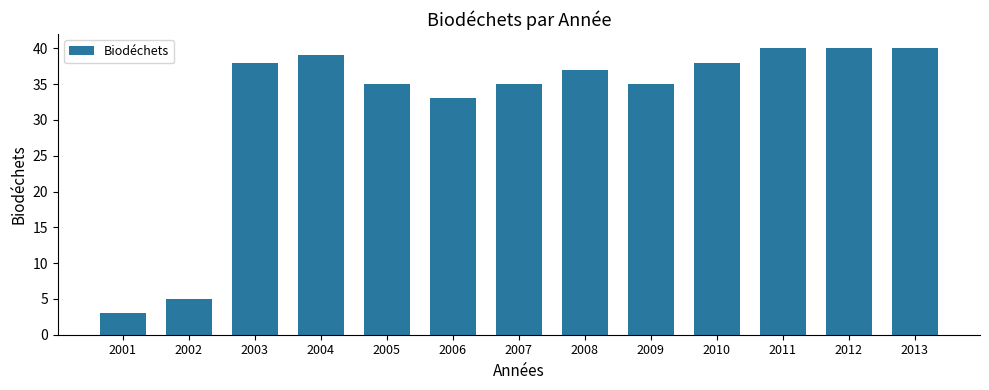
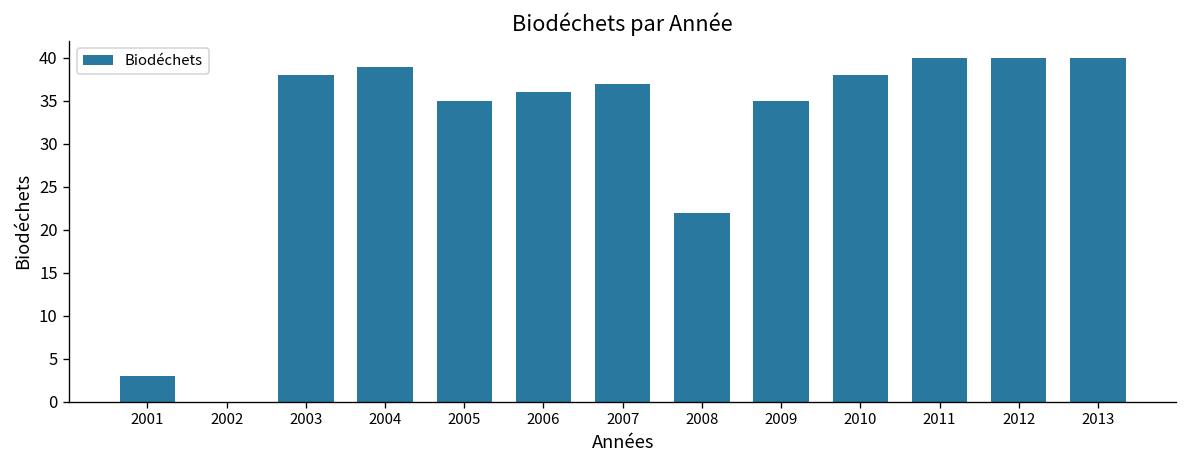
2002: 5 -> 0
2006: 33 -> 36
2007: 35 -> 37
2008: 37 -> 22
